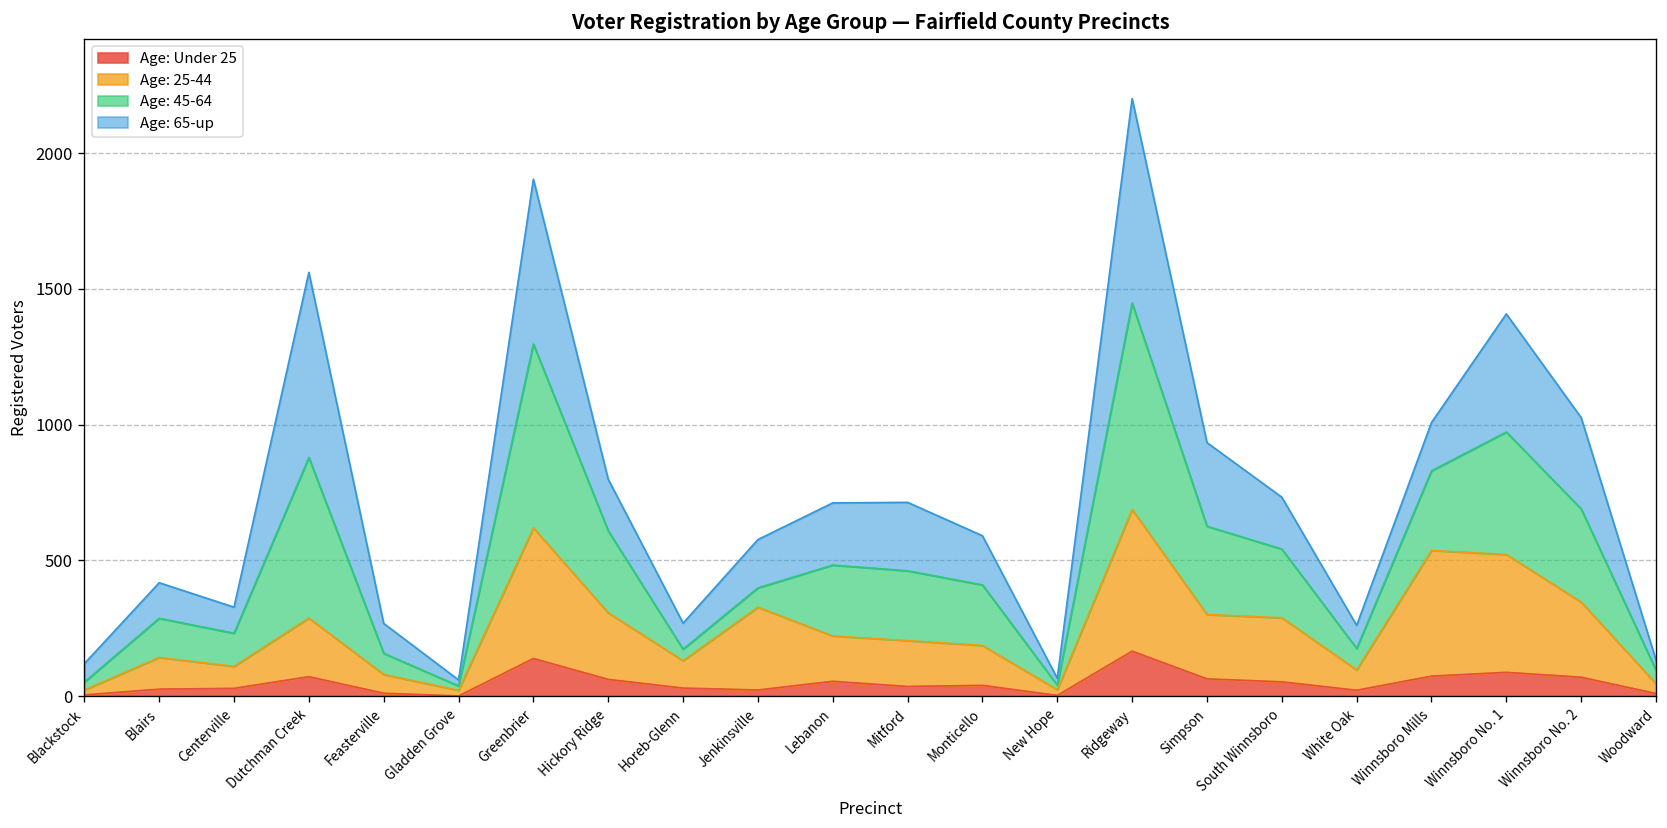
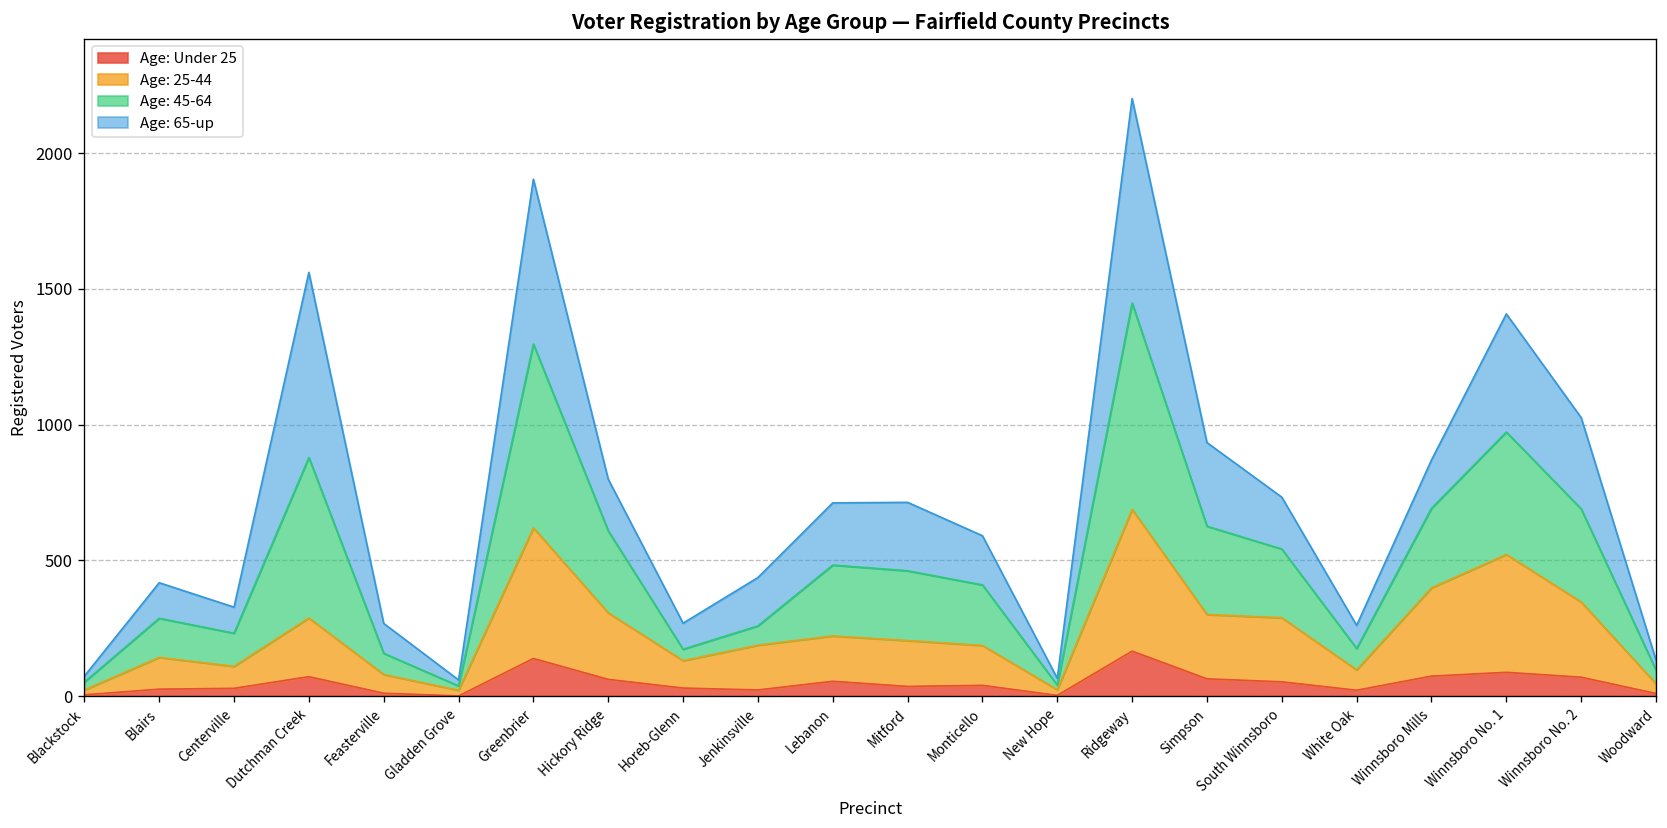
Age: 65-up, Blackstock: 70 -> 20
Age: 25-44, Jenkinsville: 310 -> 170
Age: 25-44, Winnsboro Mills: 460 -> 330
